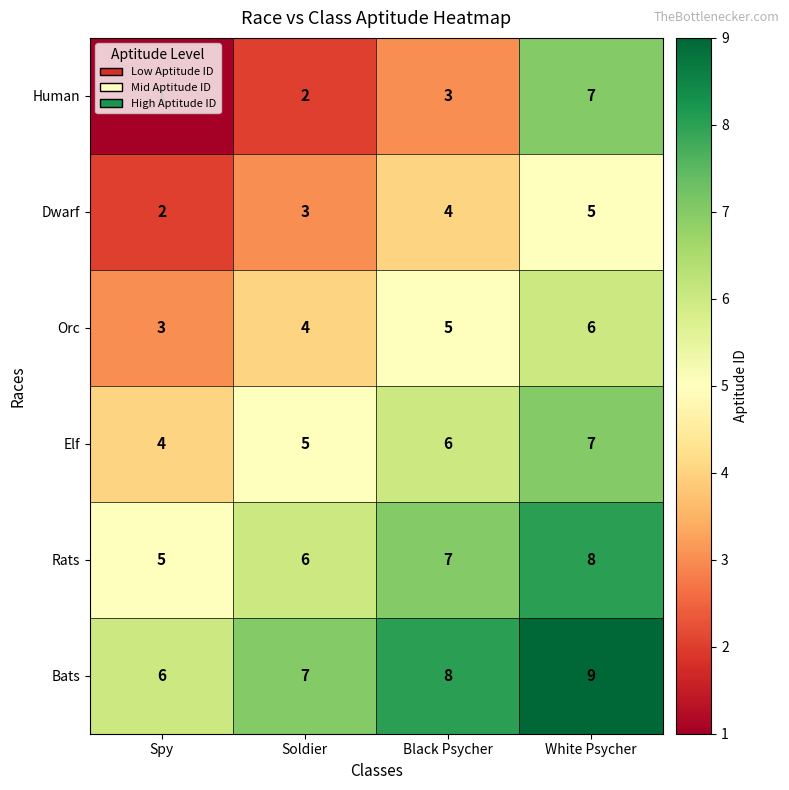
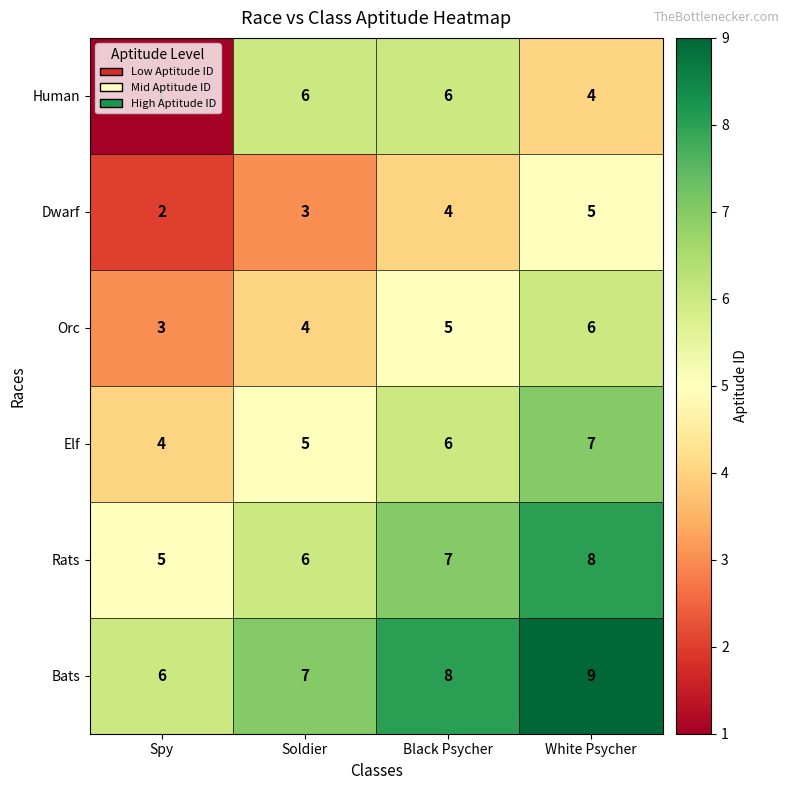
Human, Soldier: 2 -> 6
Human, Black Psycher: 3 -> 6
Human, White Psycher: 7 -> 4
